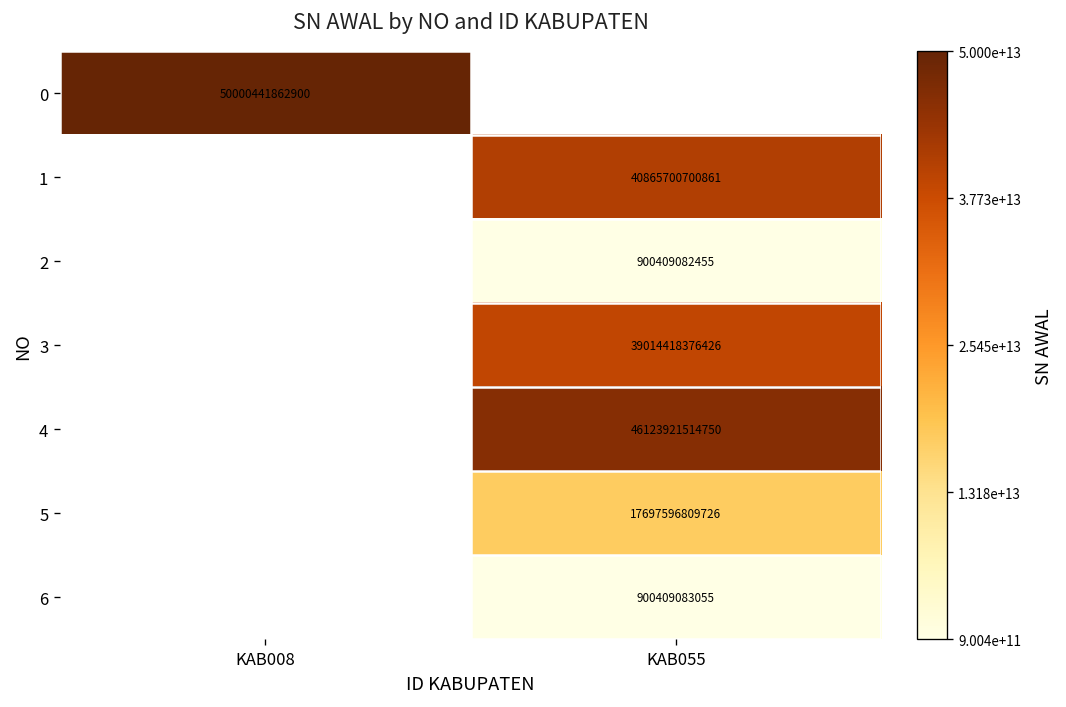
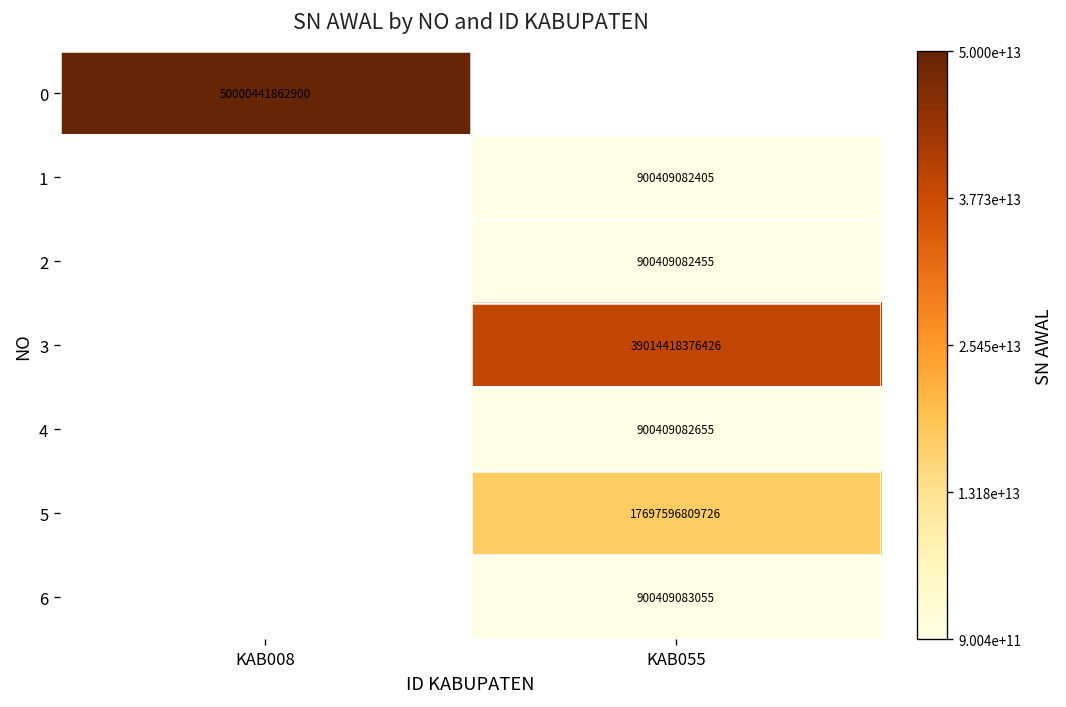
1, KAB055: 40865700700861 -> 900409082405
4, KAB055: 46123921514750 -> 900409082655
